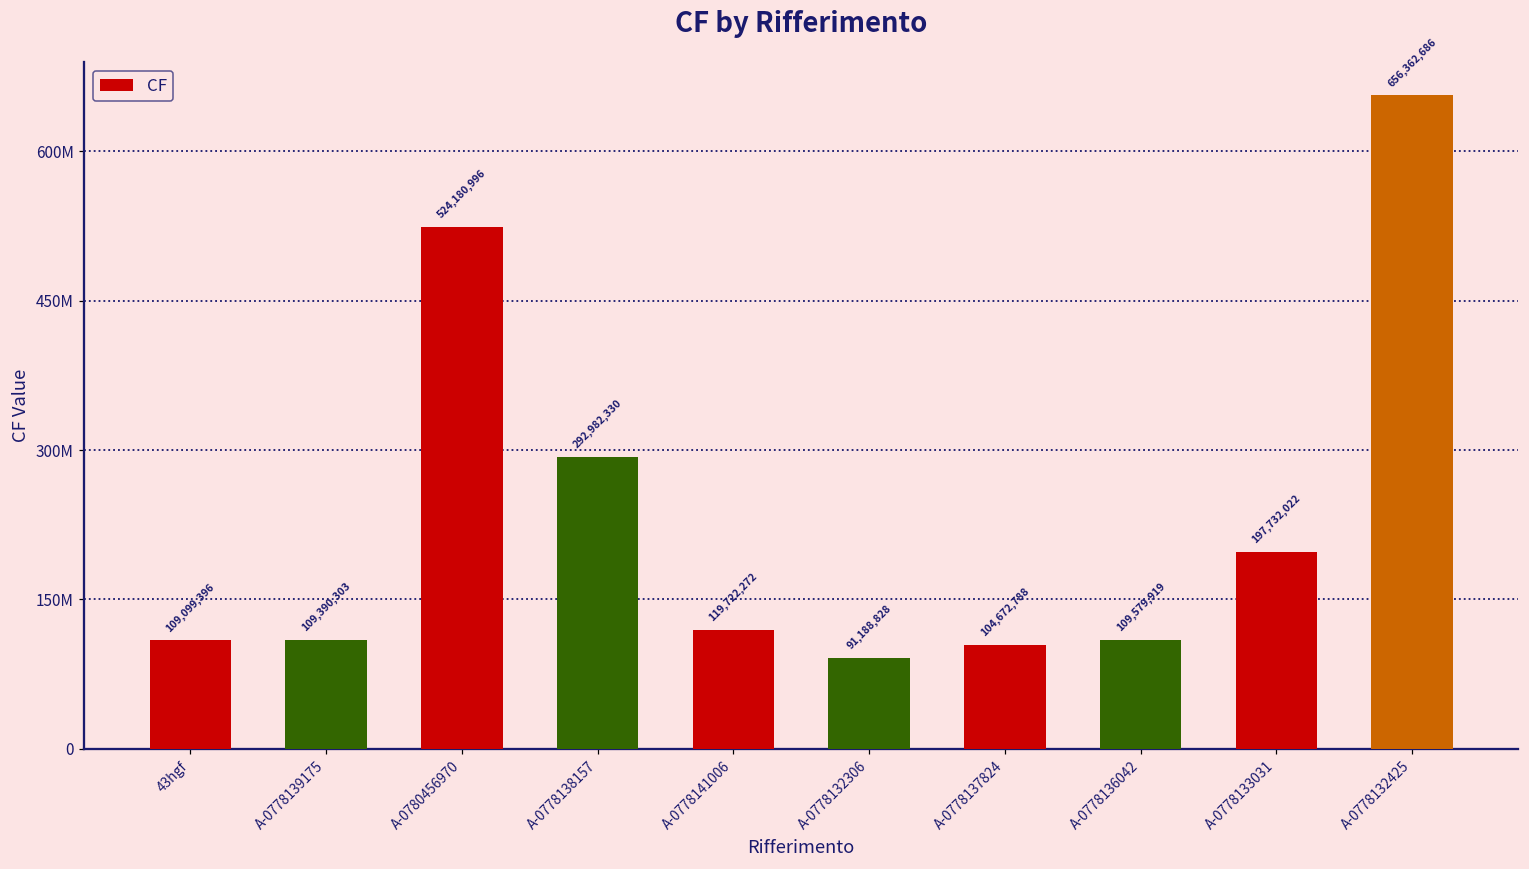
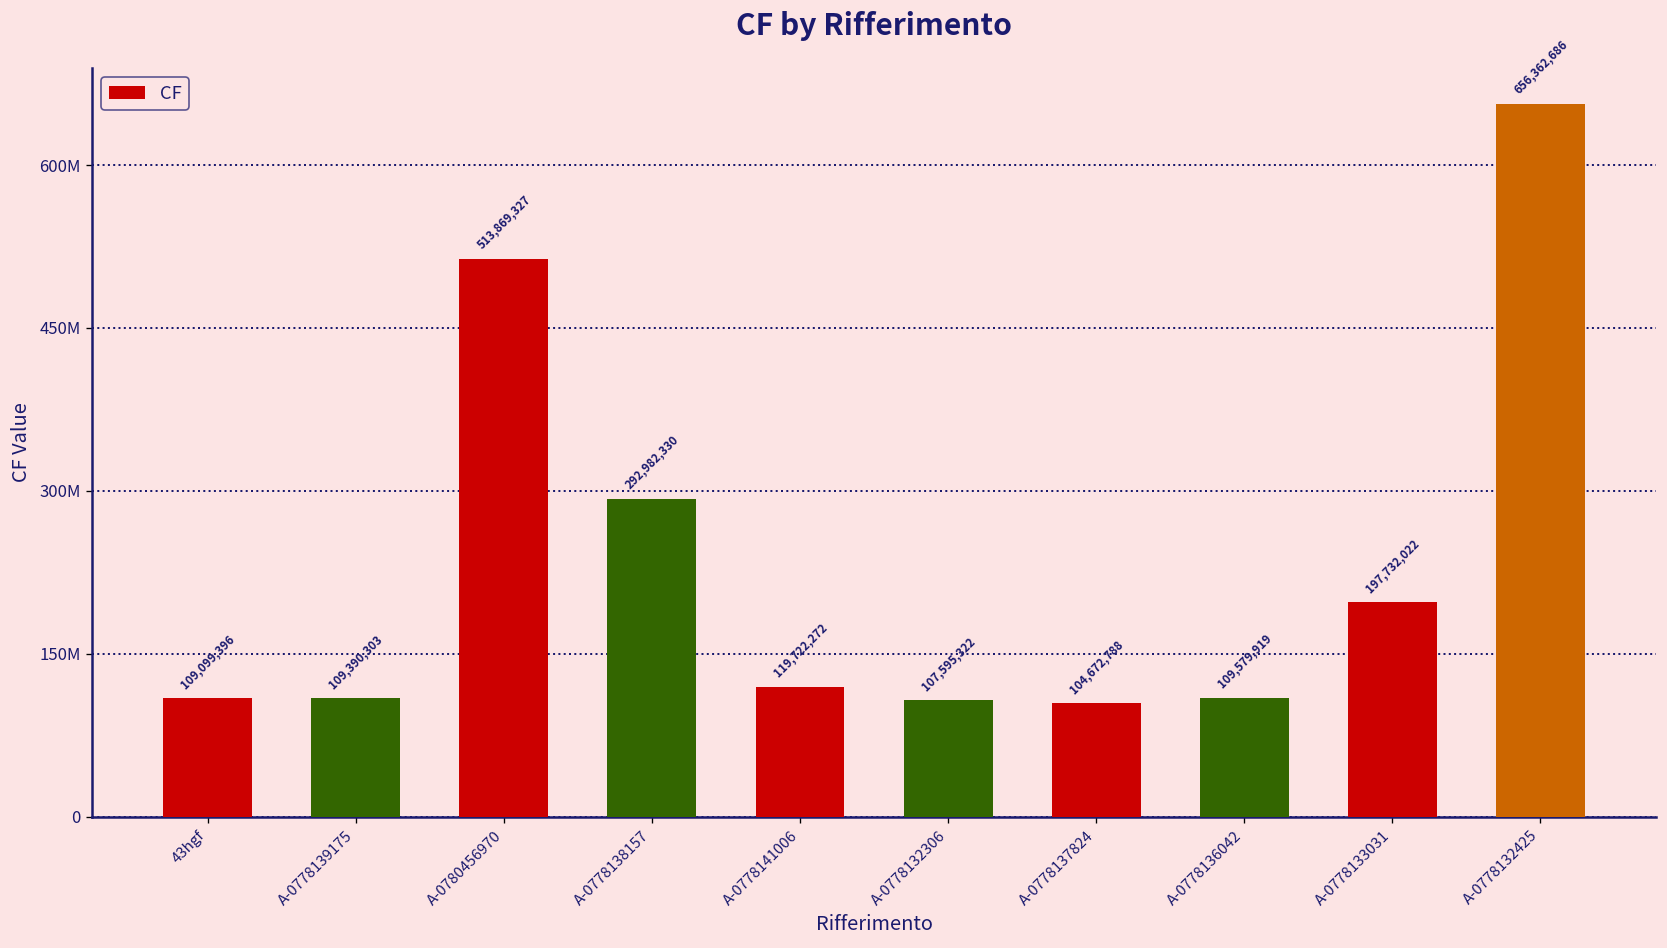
A-0780456970: 524,180,996 -> 513,869,327
A-0778132306: 91,188,828 -> 107,595,322
